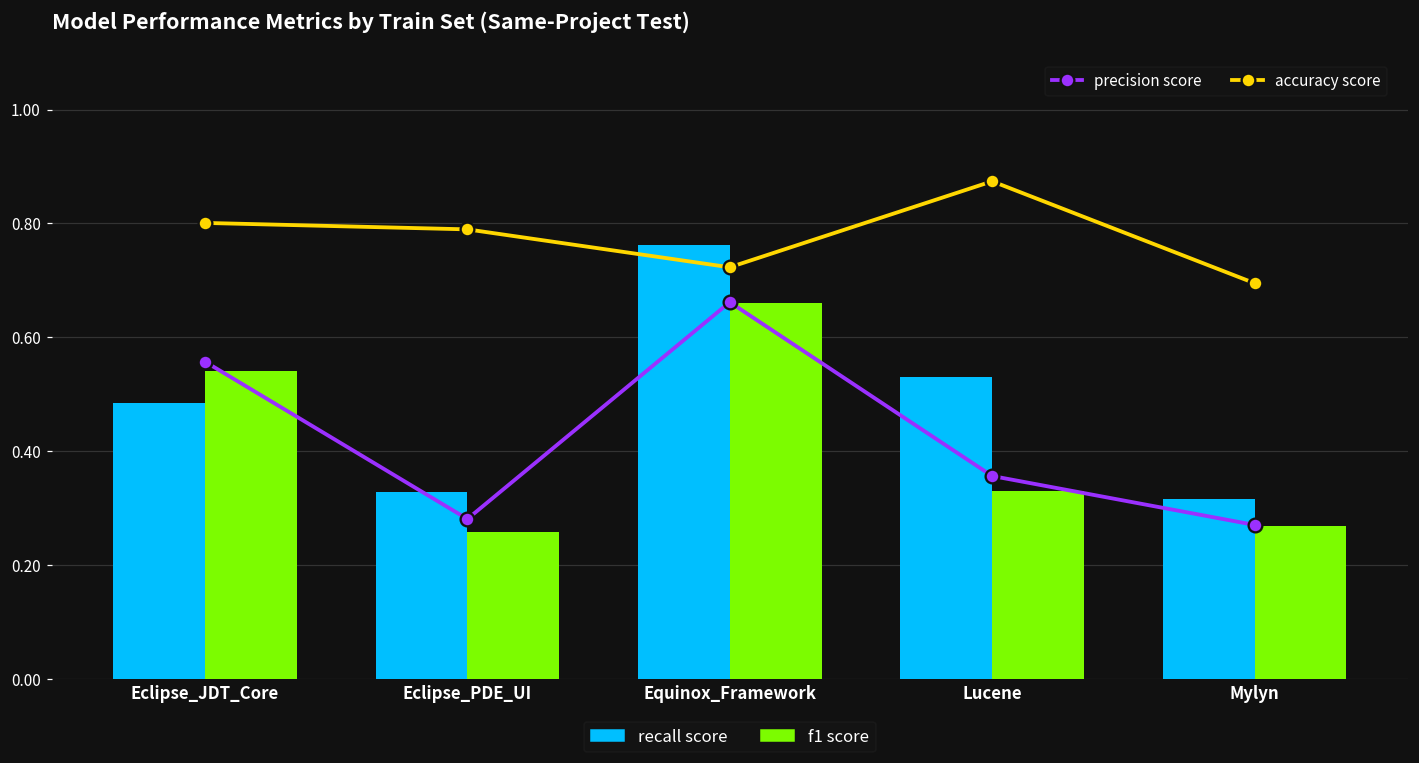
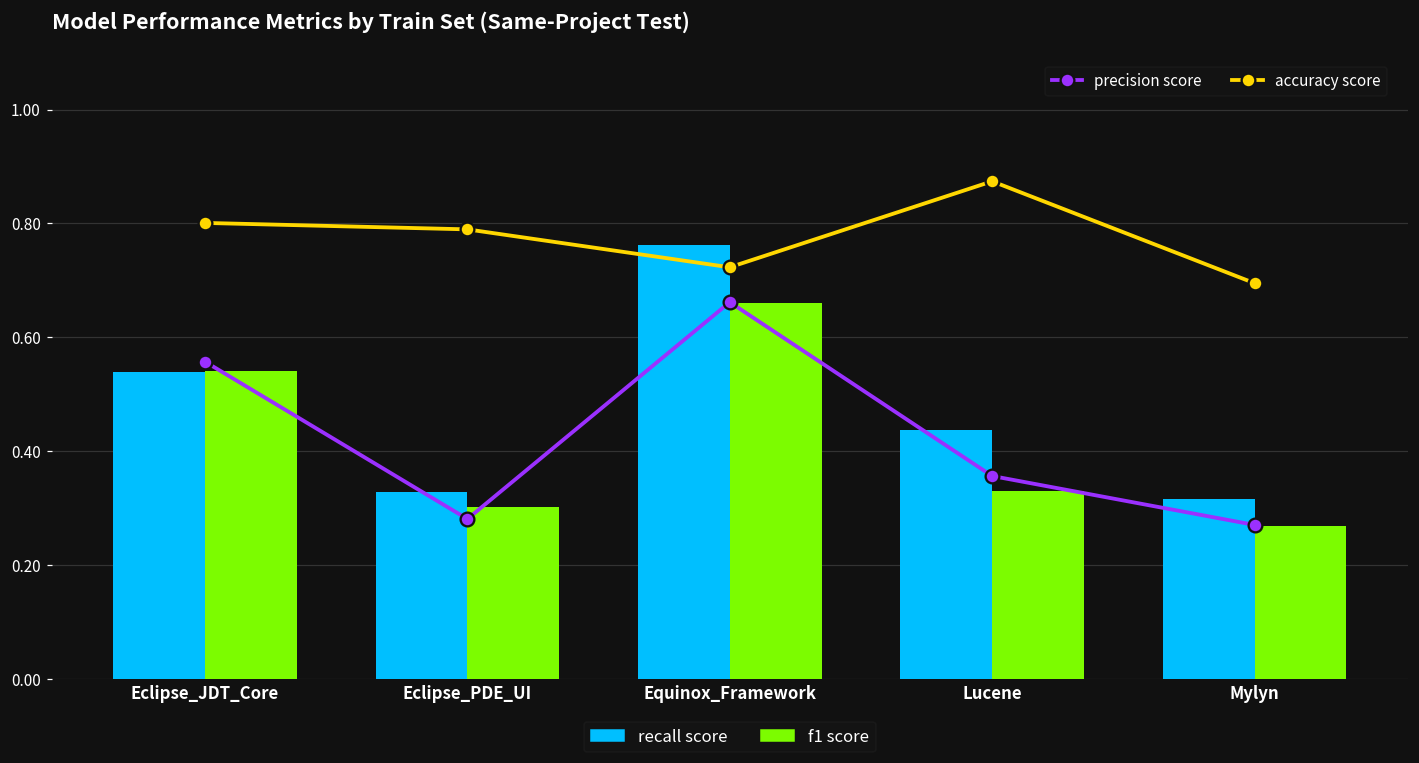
recall score, Eclipse_JDT_Core: 0.49 -> 0.54
f1 score, Eclipse_PDE_UI: 0.26 -> 0.30
recall score, Lucene: 0.53 -> 0.44
